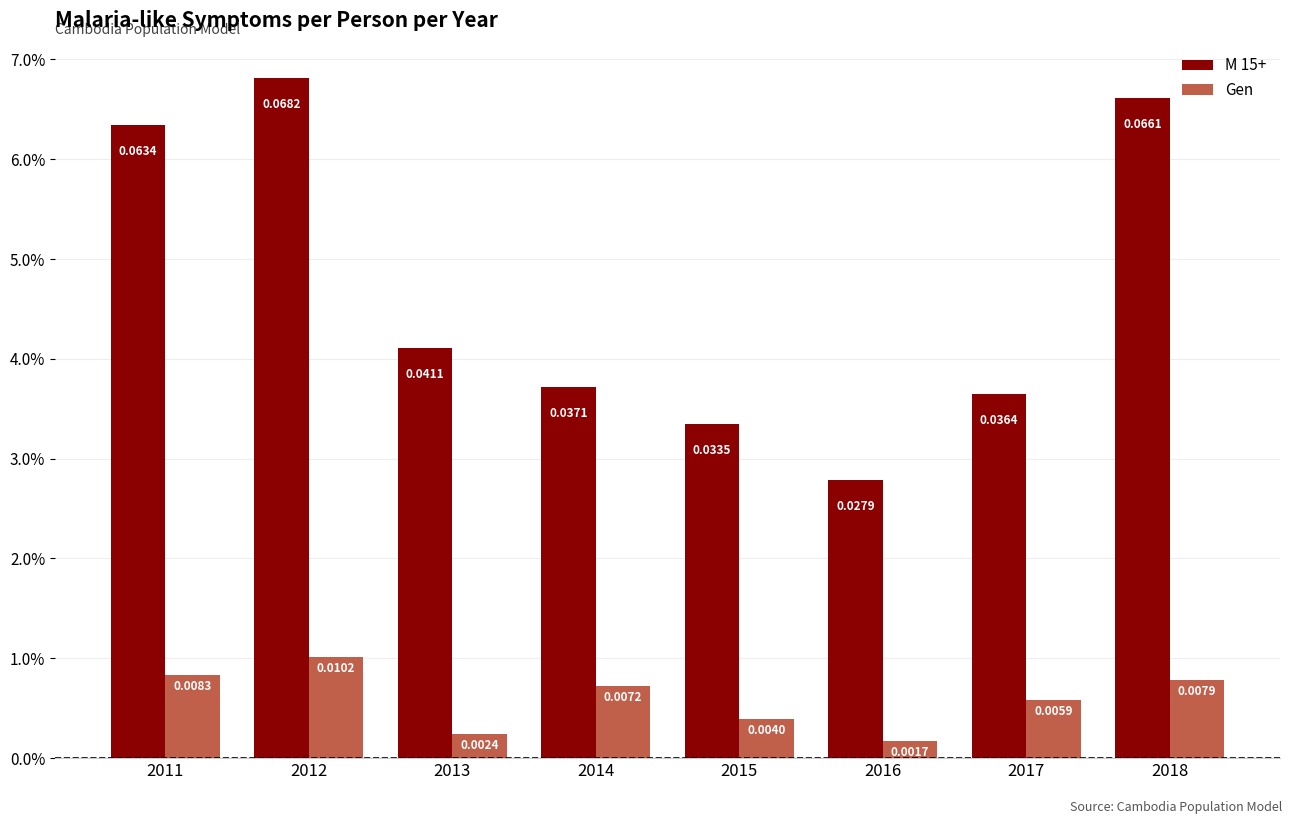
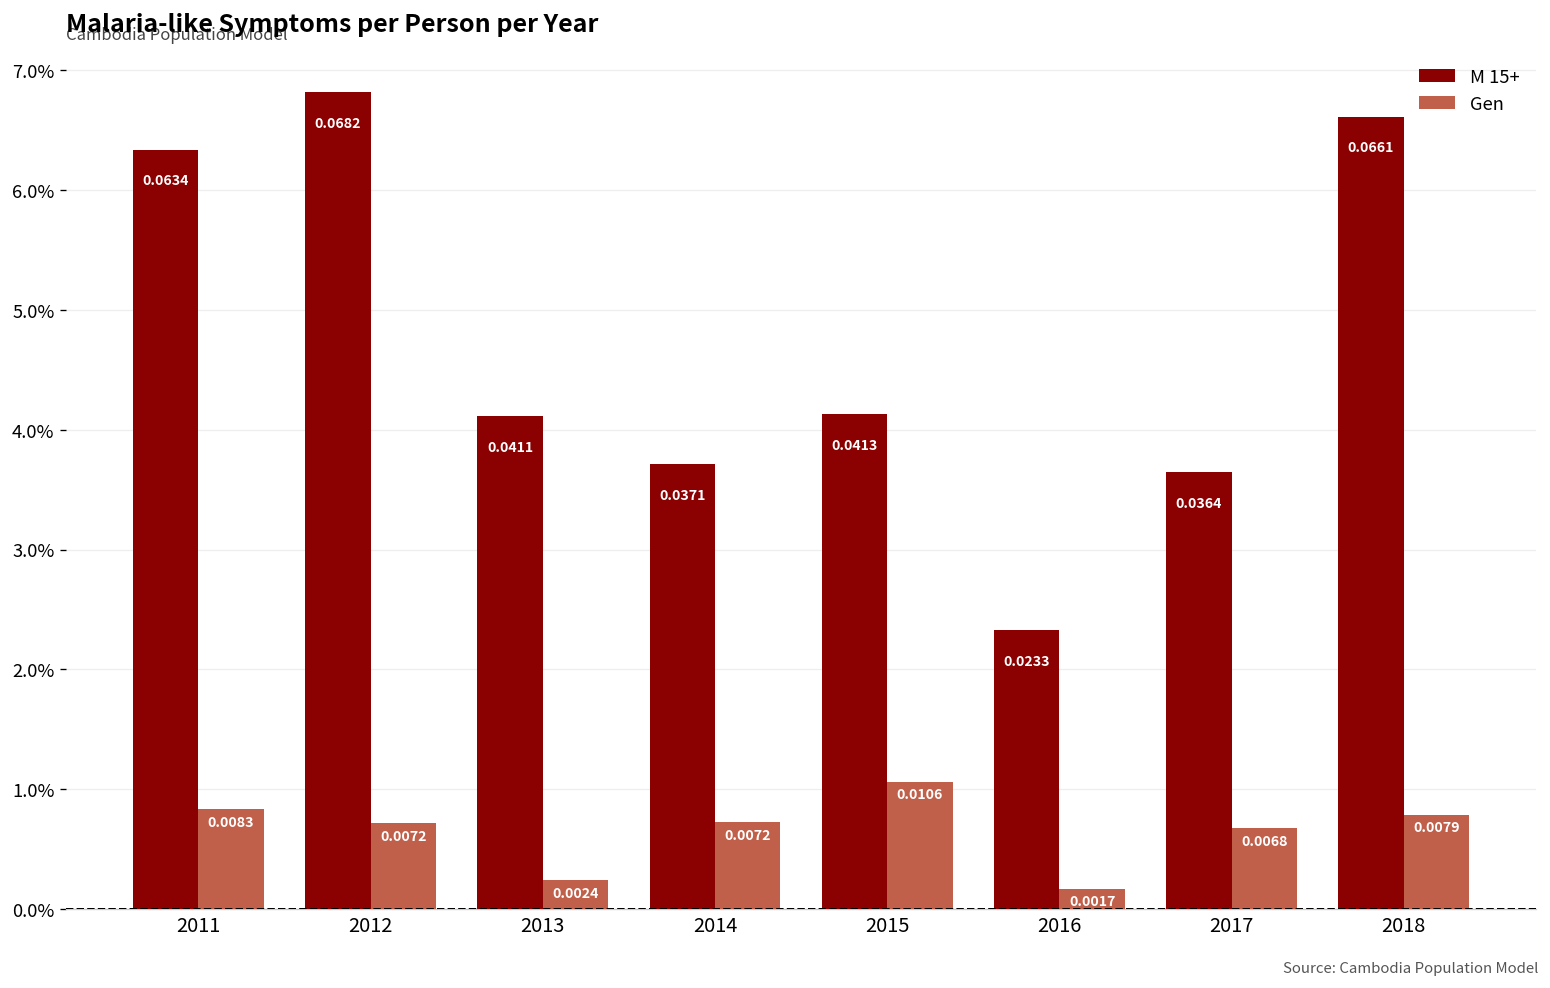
Gen, 2012: 0.0102 -> 0.0072
M 15+, 2015: 0.0335 -> 0.0413
Gen, 2015: 0.0040 -> 0.0106
M 15+, 2016: 0.0279 -> 0.0233
Gen, 2017: 0.0059 -> 0.0068
